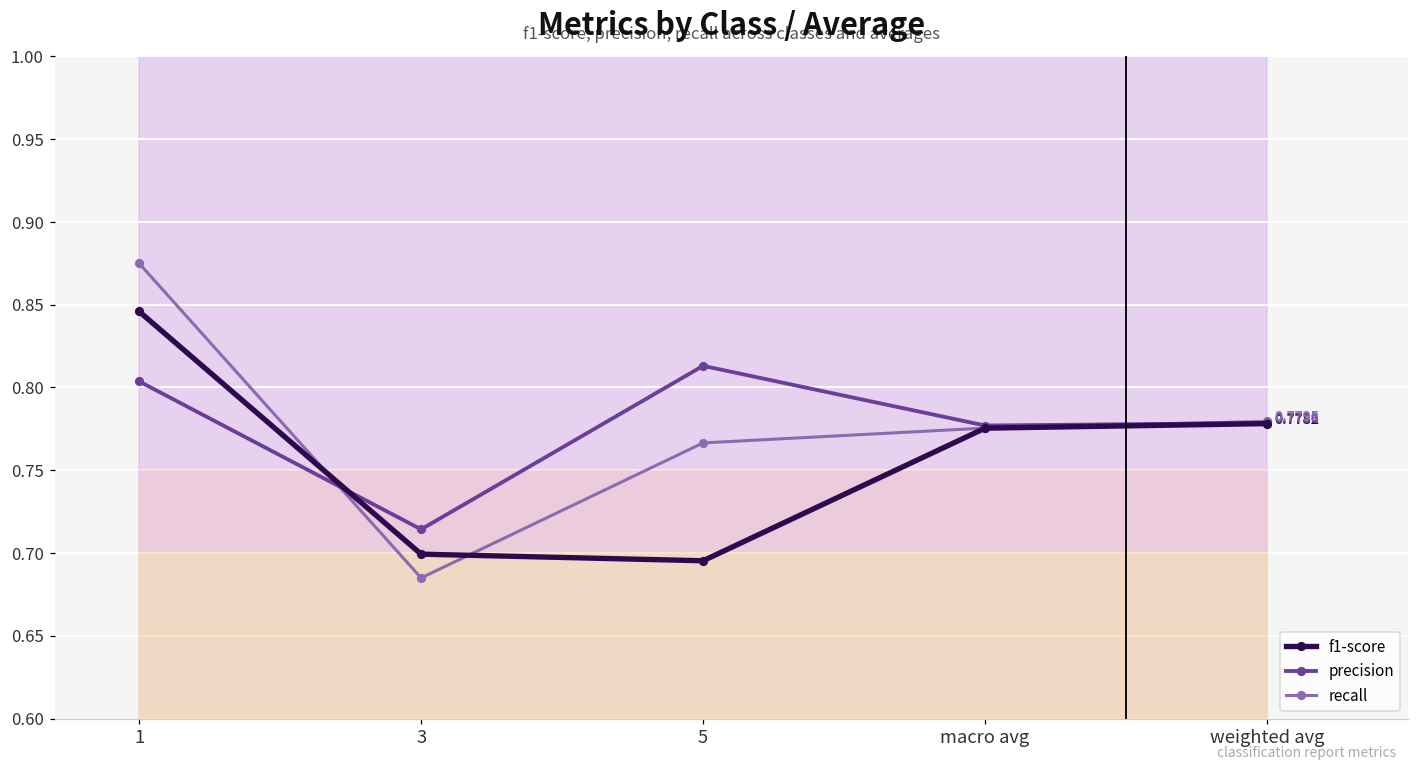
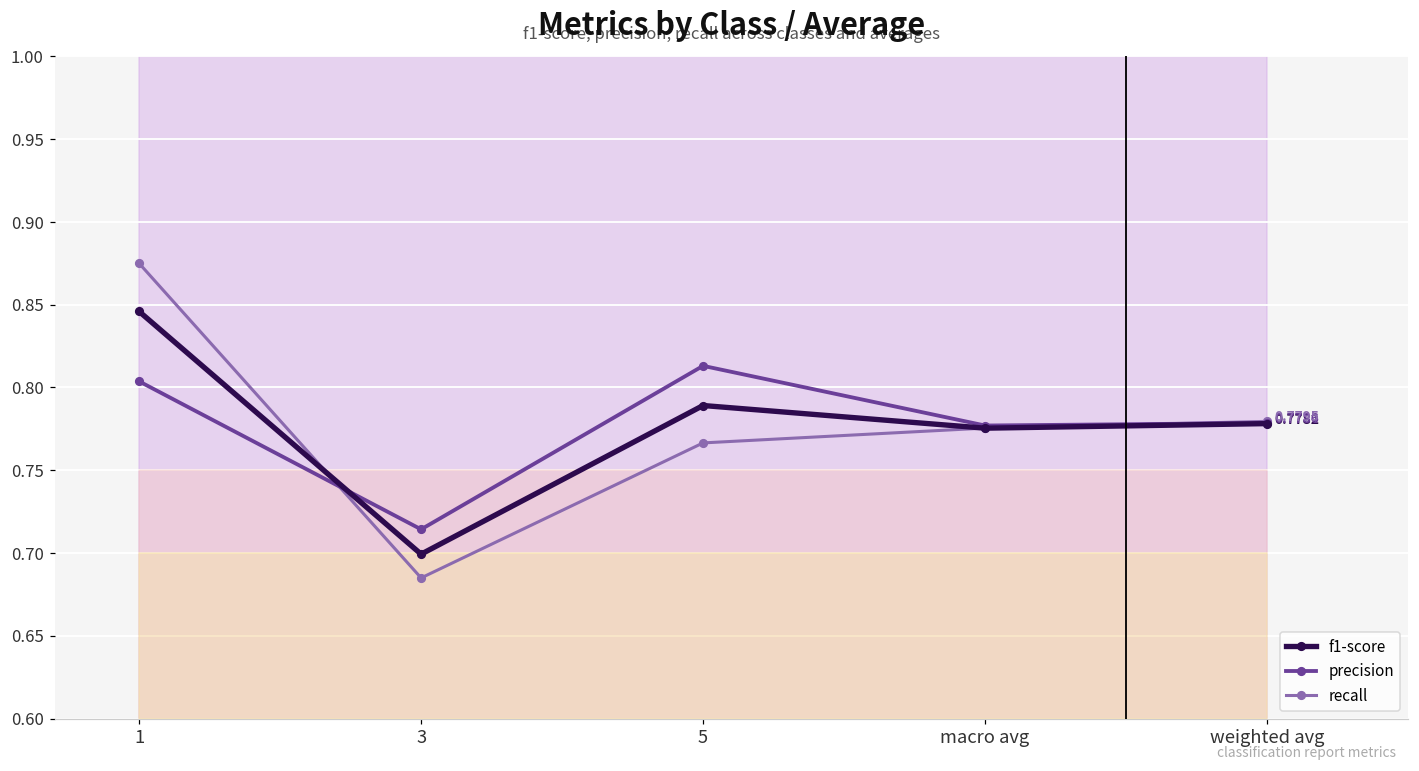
f1-score, 5: 0.695 -> 0.789
